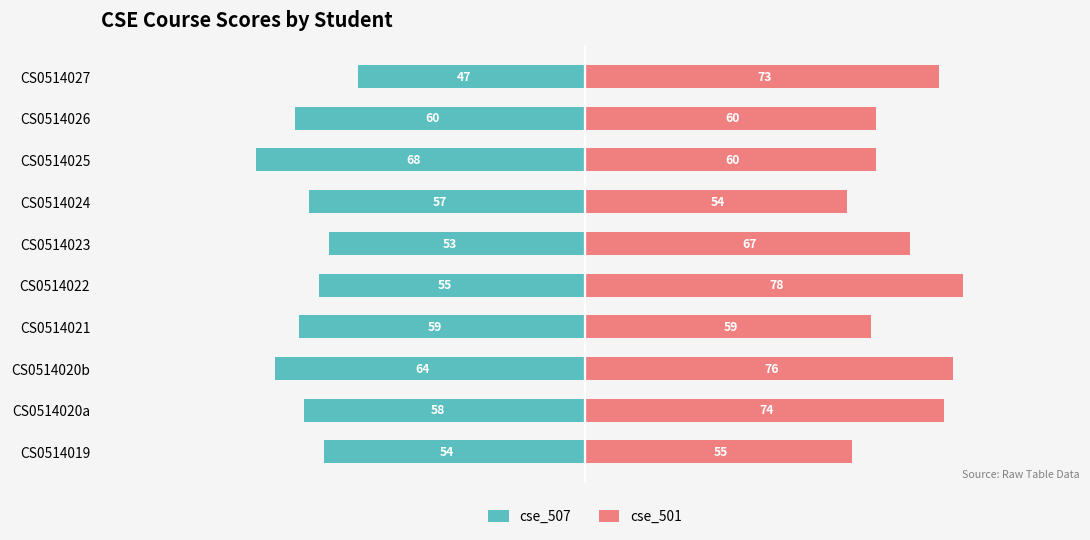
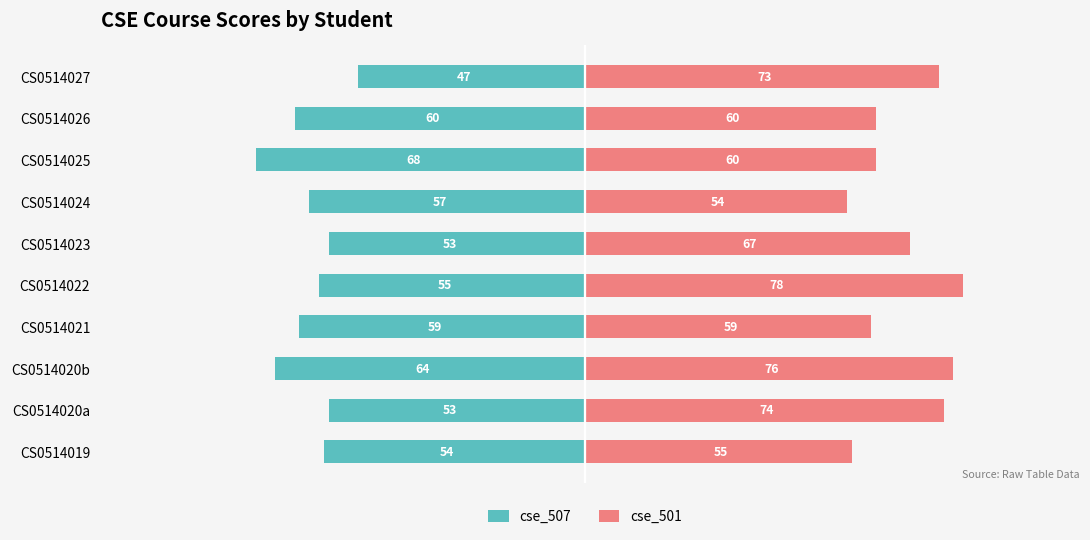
cse_507, CS0514020a: 58 -> 53
